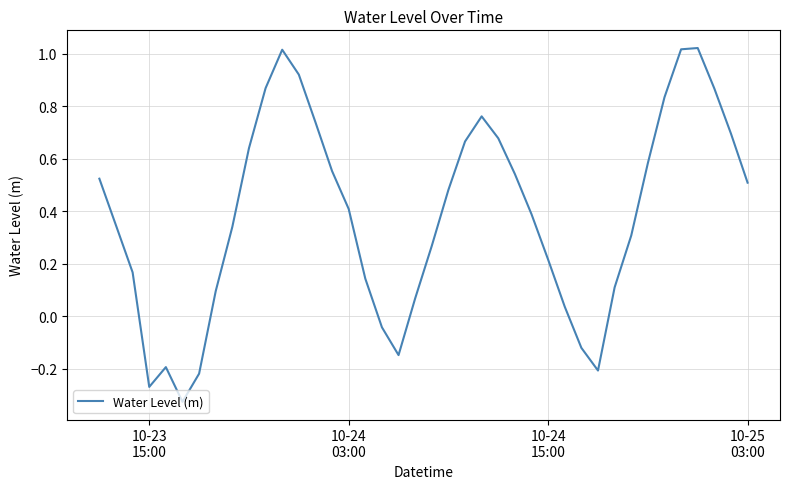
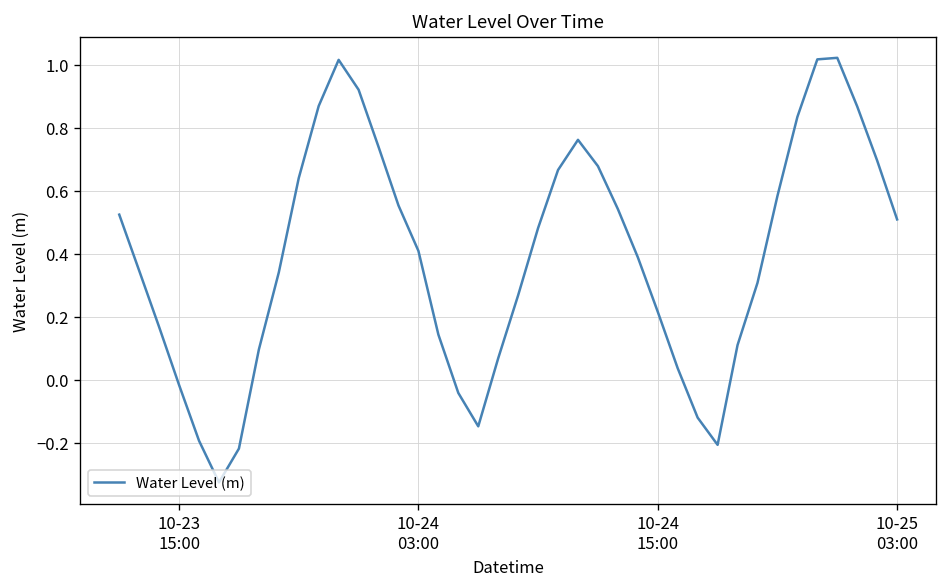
10-23 15:00: -0.27 -> -0.02
